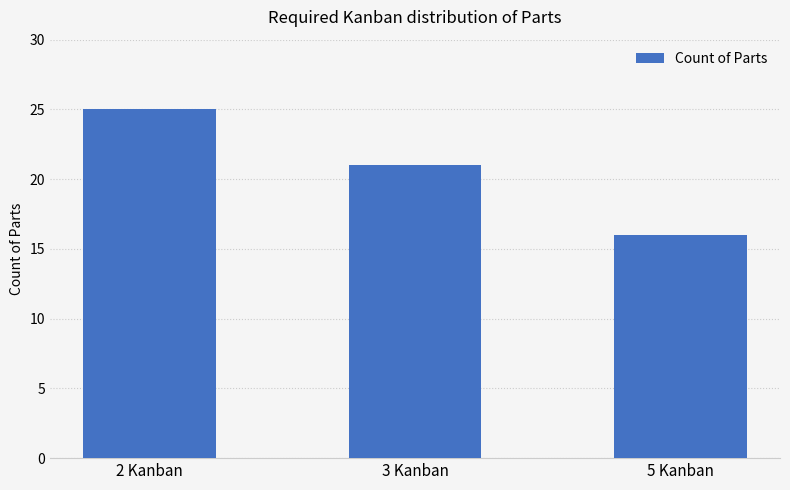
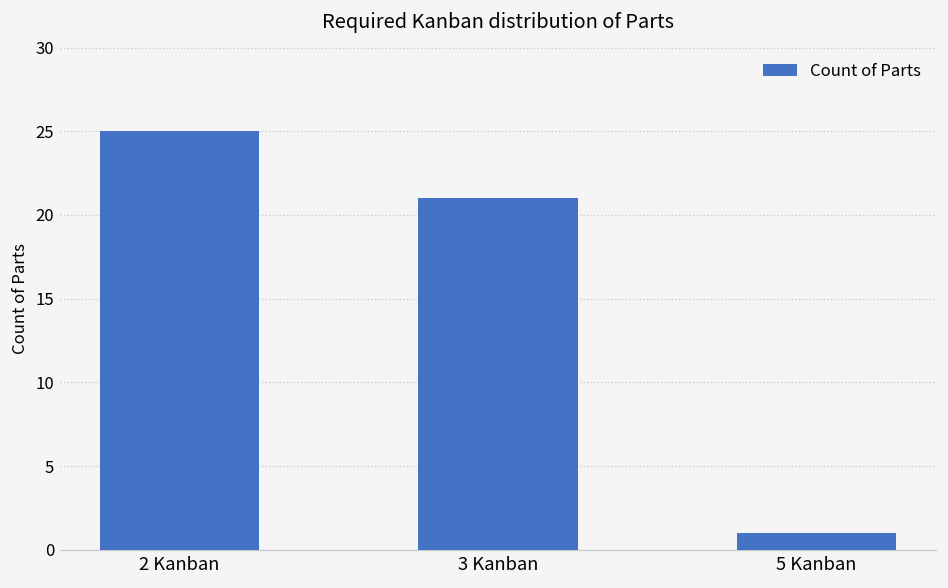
5 Kanban: 16 -> 1
